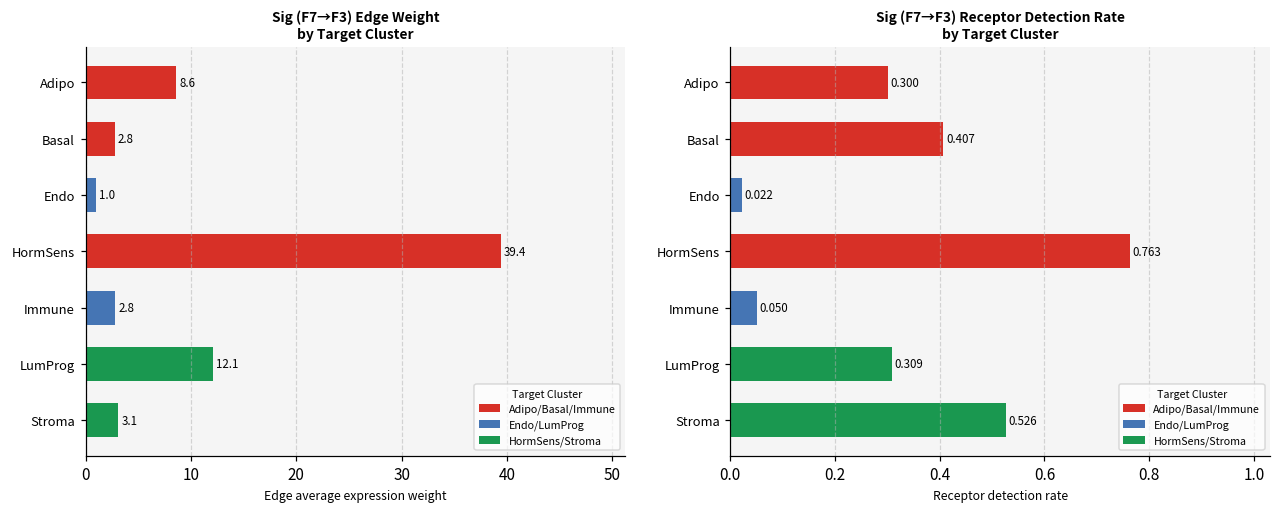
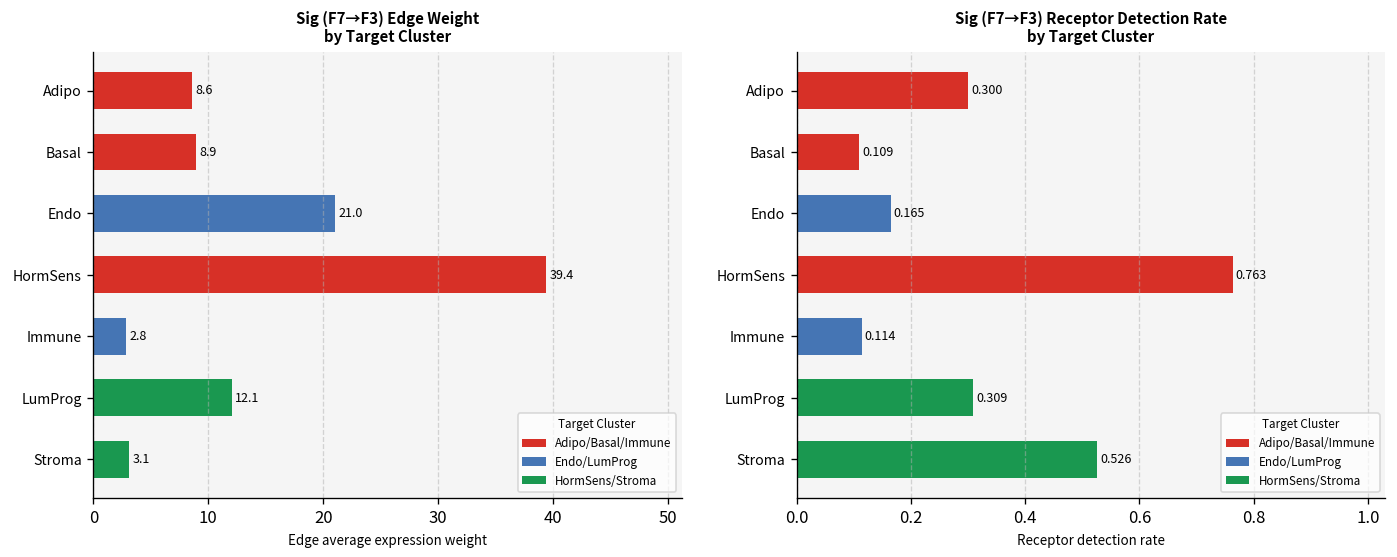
Sig (F7→F3) Edge Weight by Target Cluster, Basal: 2.8 -> 8.9
Sig (F7→F3) Edge Weight by Target Cluster, Endo: 1.0 -> 21.0
Sig (F7→F3) Receptor Detection Rate by Target Cluster, Basal: 0.407 -> 0.109
Sig (F7→F3) Receptor Detection Rate by Target Cluster, Endo: 0.022 -> 0.165
Sig (F7→F3) Receptor Detection Rate by Target Cluster, Immune: 0.050 -> 0.114
